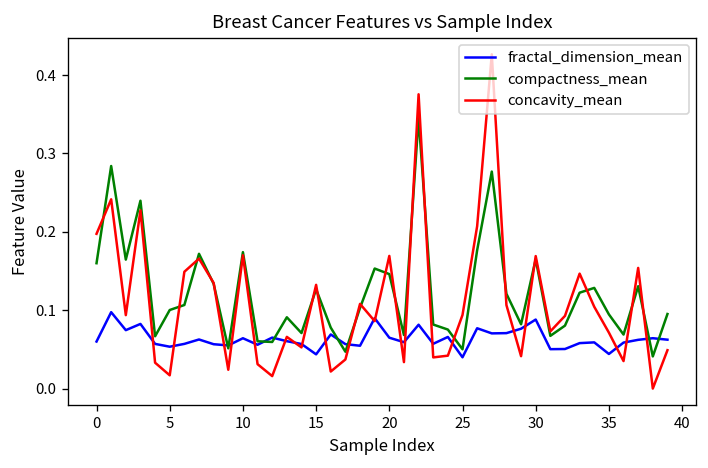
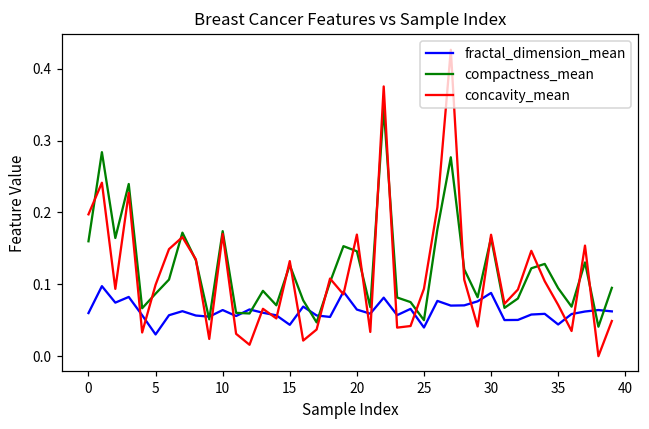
fractal_dimension_mean, 5: 0.05 -> 0.03
compactness_mean, 5: 0.10 -> 0.09
concavity_mean, 5: 0.02 -> 0.10
